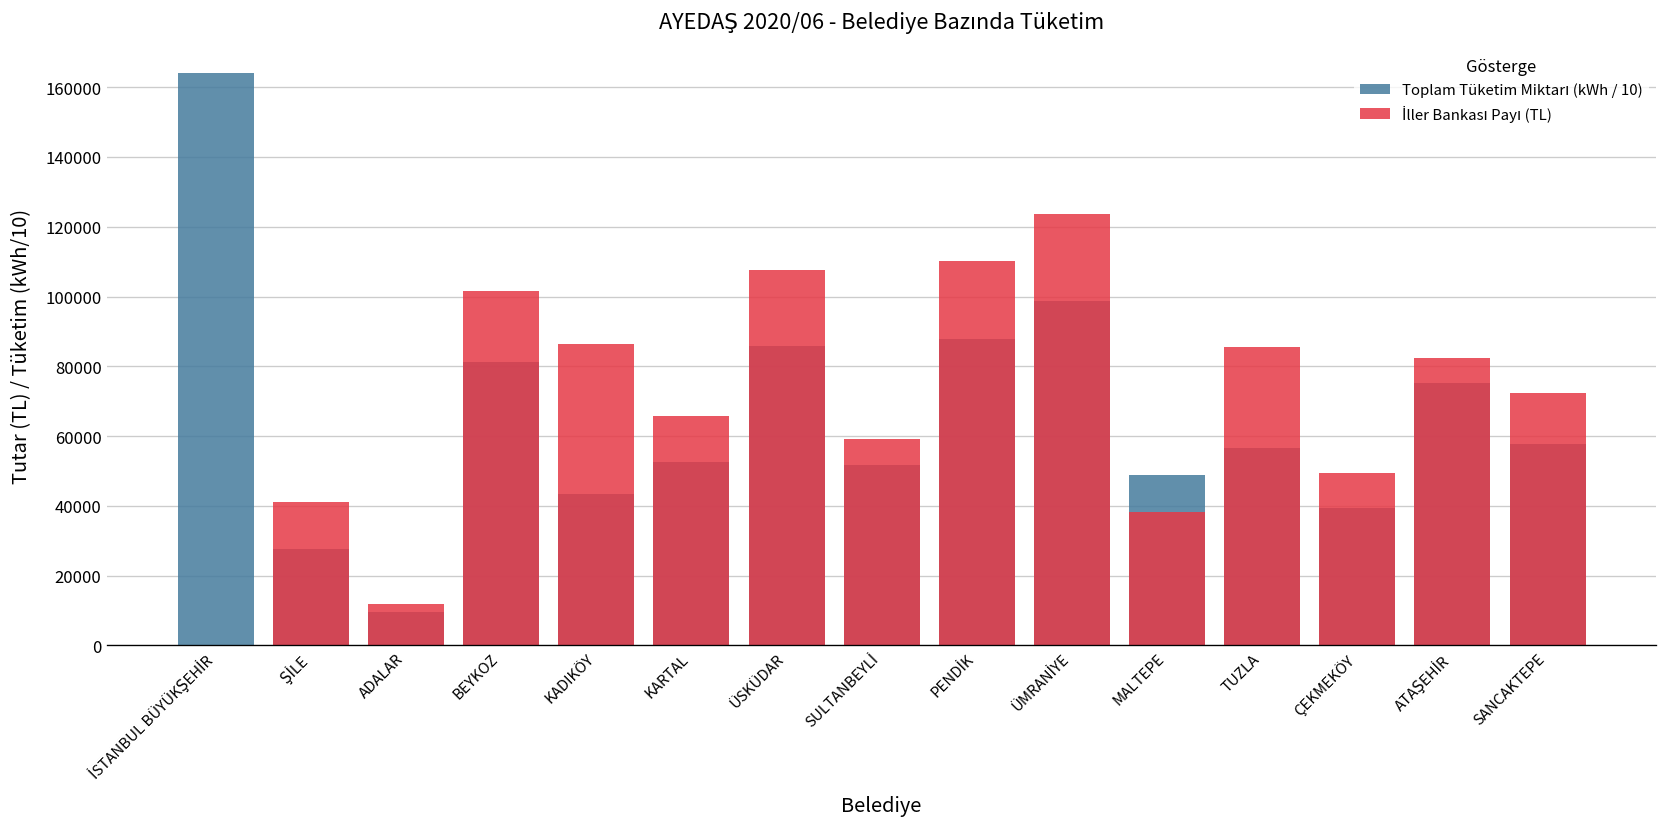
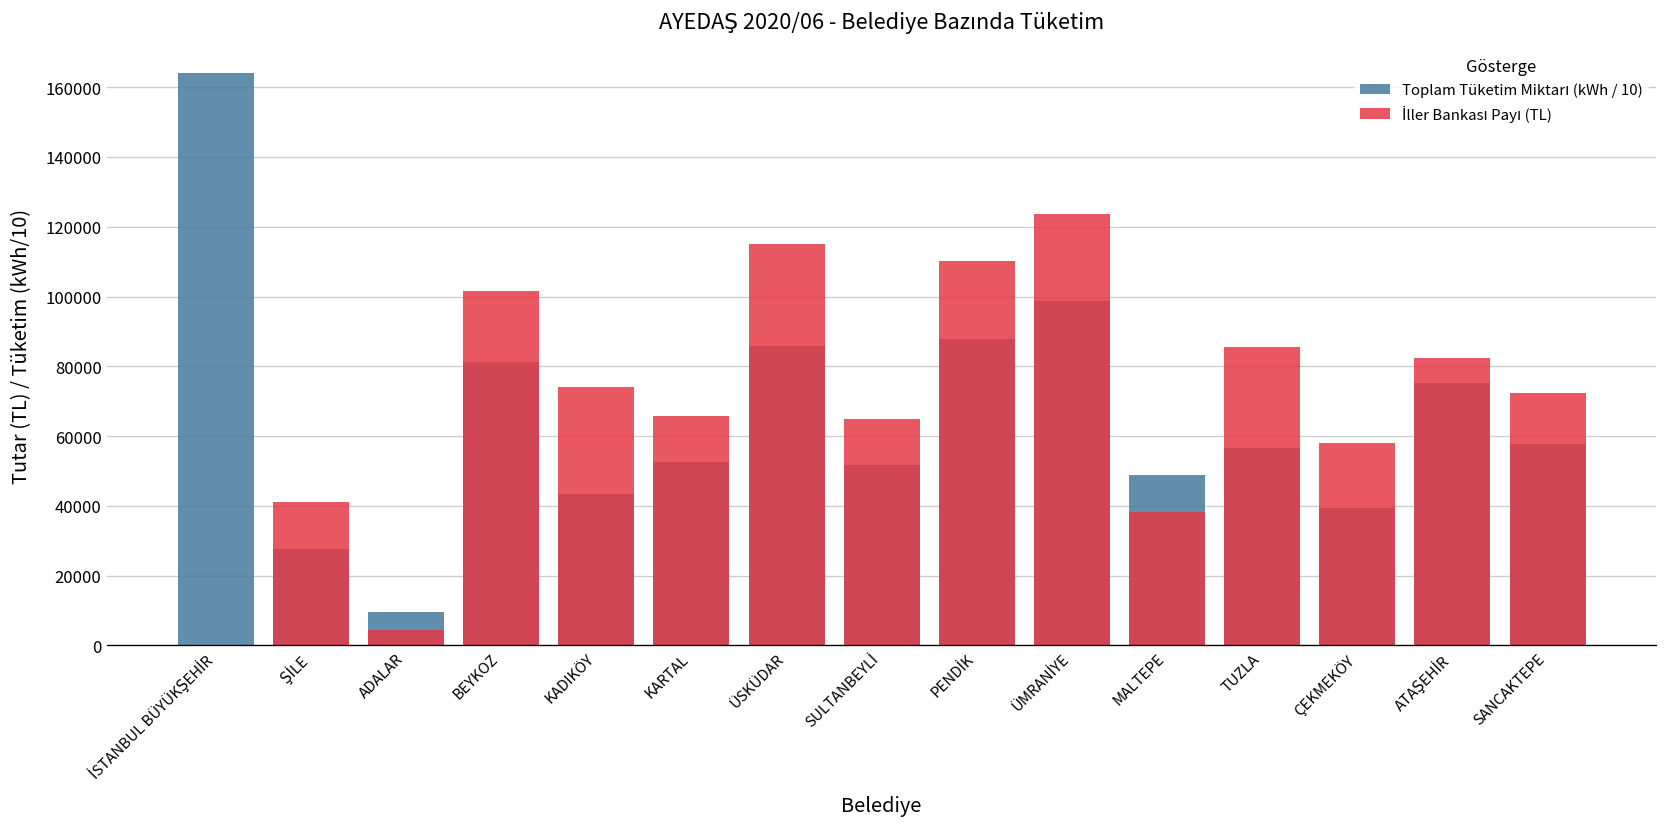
İller Bankası Payı (TL), ADALAR: 12000 -> 4000
İller Bankası Payı (TL), KADIKÖY: 86000 -> 74000
İller Bankası Payı (TL), ÜSKÜDAR: 107000 -> 115000
İller Bankası Payı (TL), SULTANBEYLİ: 59000 -> 65000
İller Bankası Payı (TL), ÇEKMEKÖY: 49000 -> 58000
